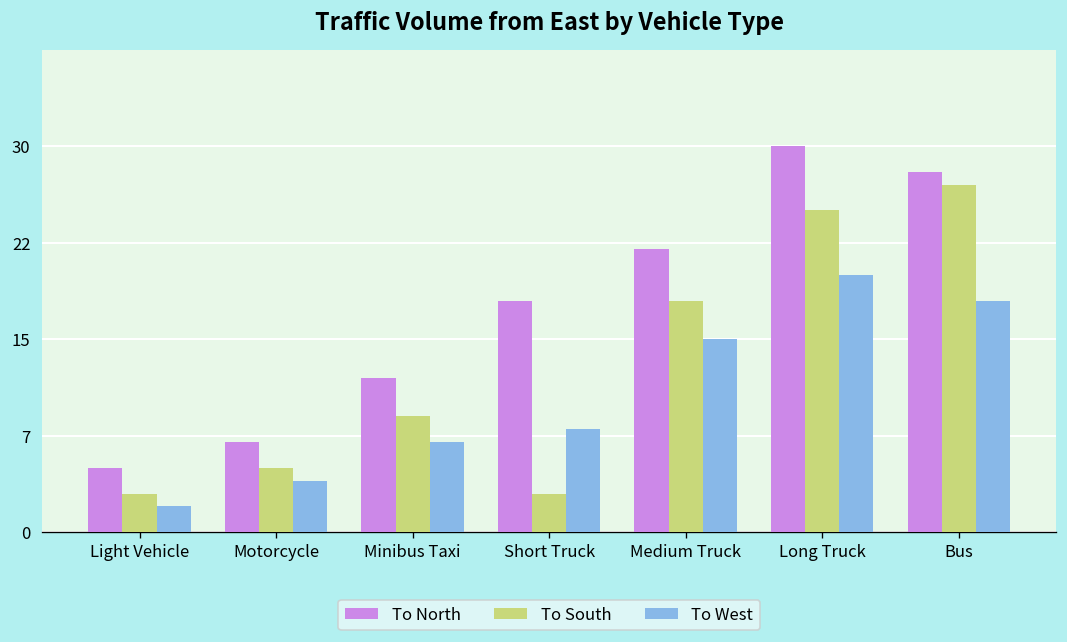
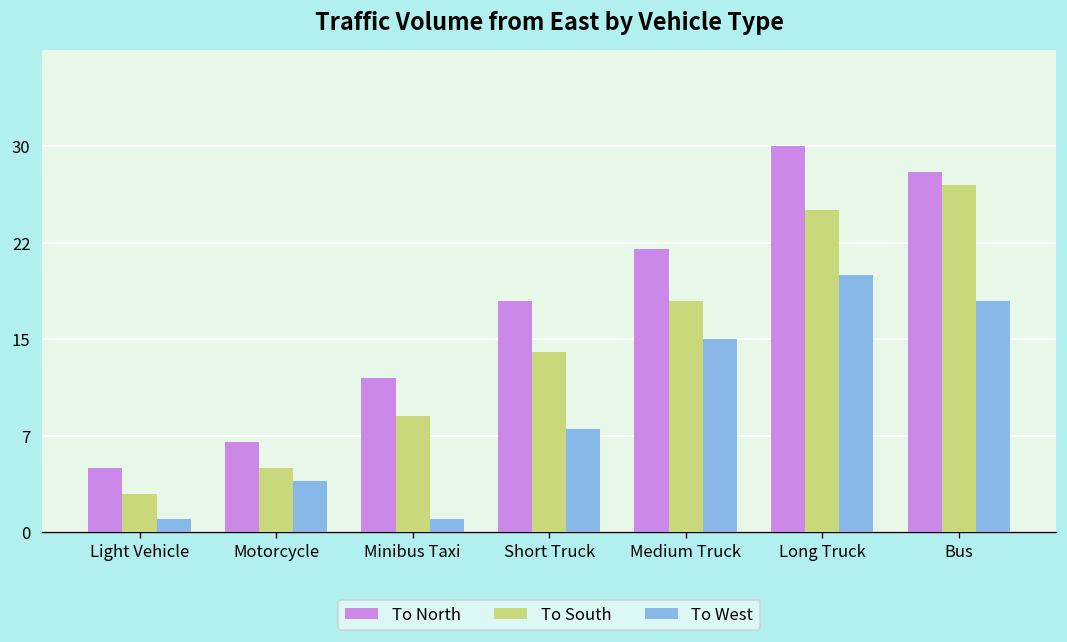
To West, Light Vehicle: 2 -> 1
To West, Minibus Taxi: 7 -> 1
To South, Short Truck: 3 -> 14
